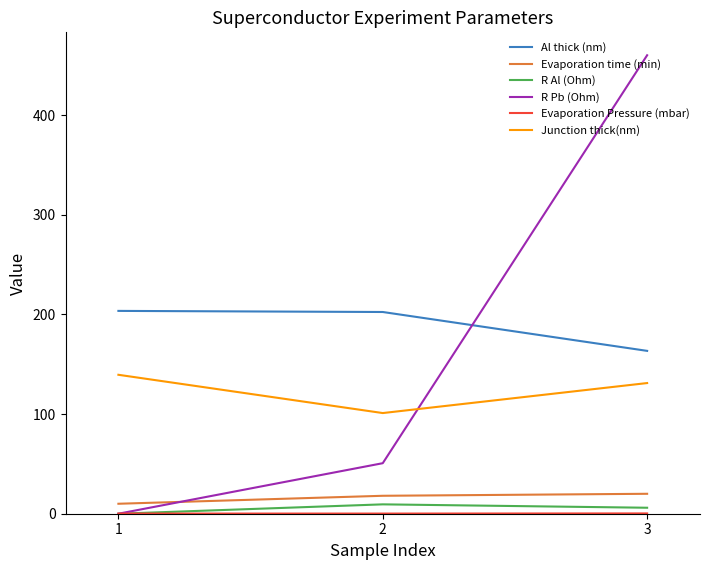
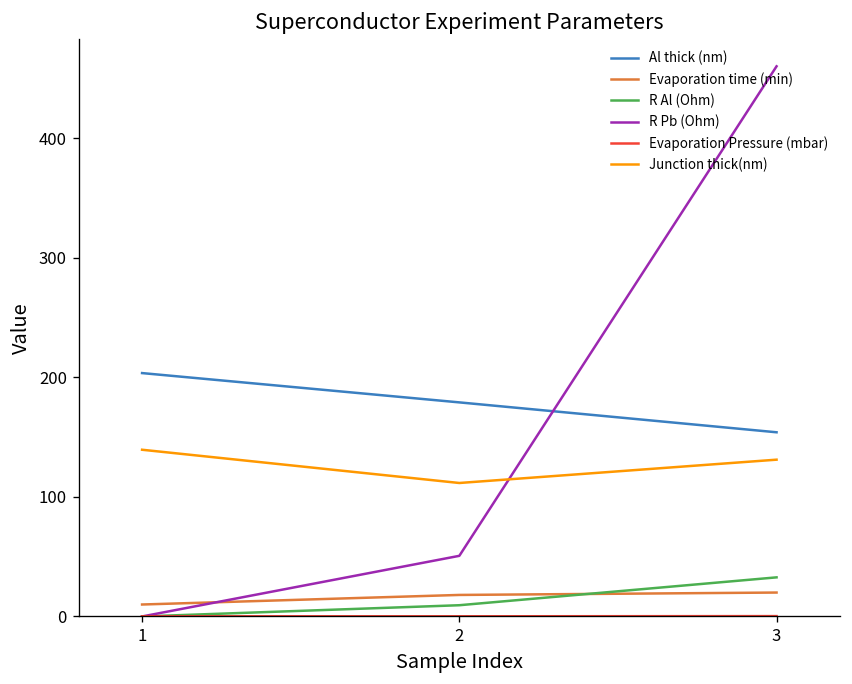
Al thick (nm), 2: 200 -> 180
Junction thick(nm), 2: 100 -> 110
Al thick (nm), 3: 160 -> 150
R Al (Ohm), 3: 10 -> 30
